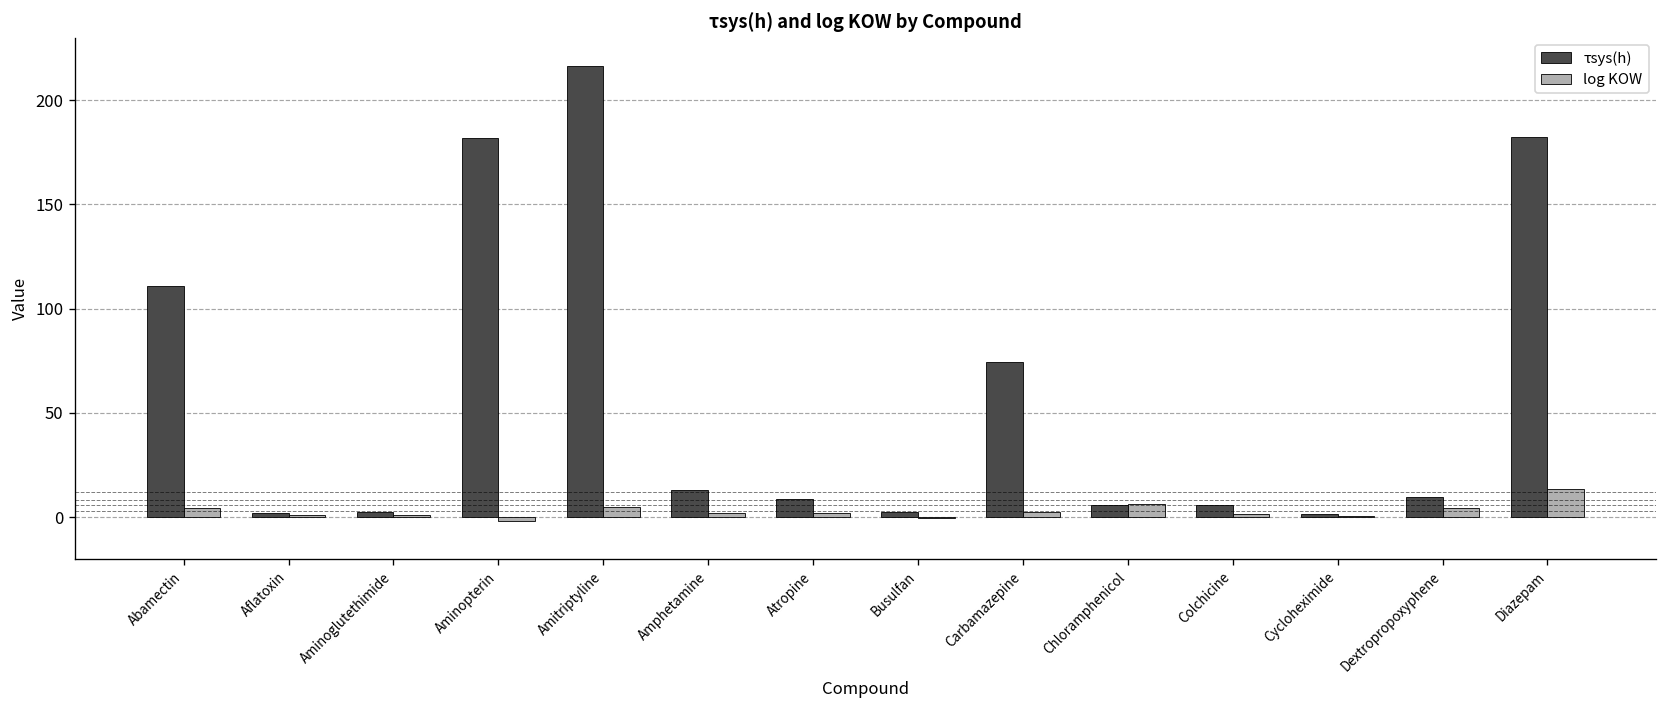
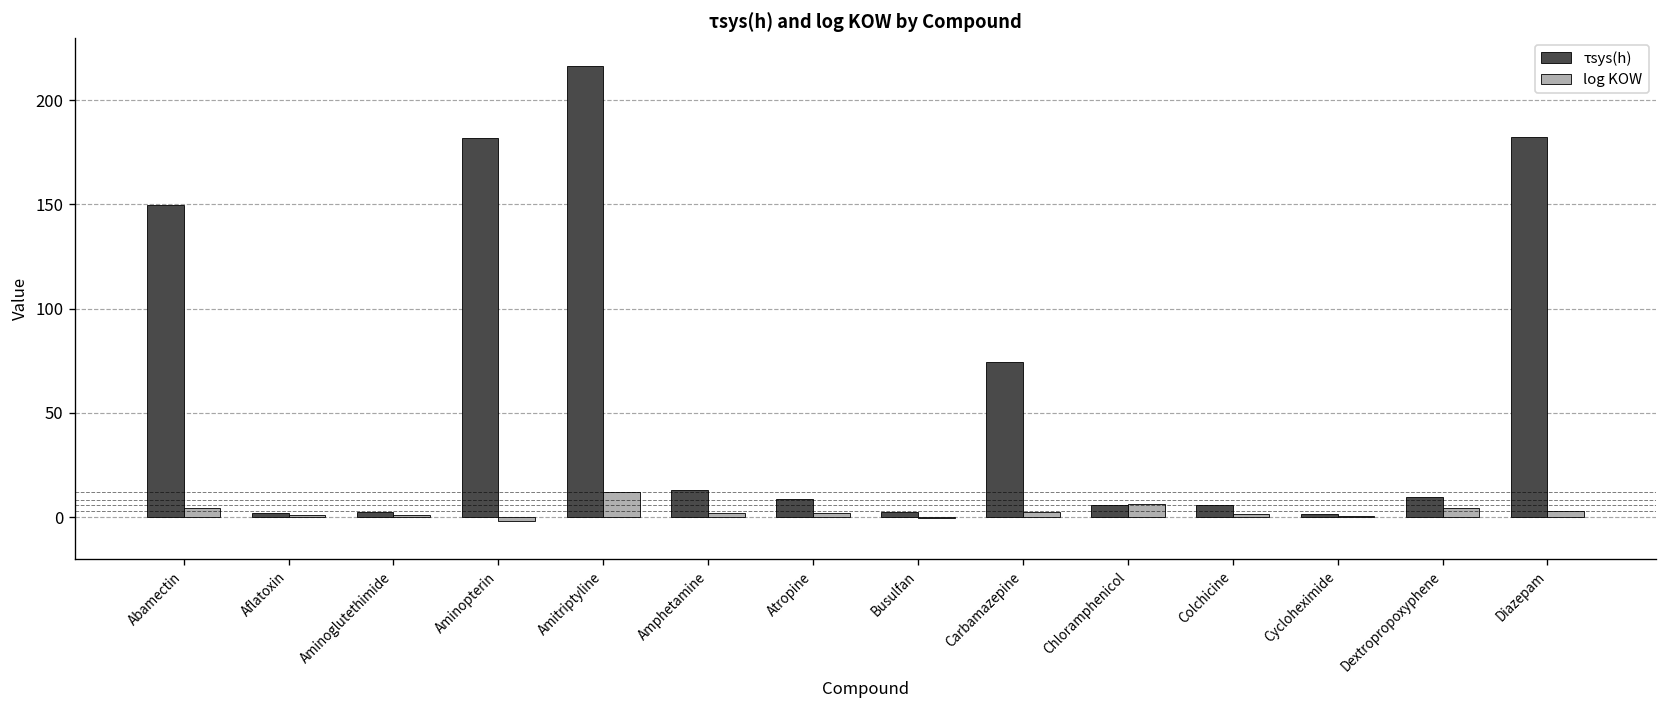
τsys(h), Abamectin: 111 -> 150
log KOW, Amitriptyline: 5 -> 12
log KOW, Diazepam: 13 -> 3
